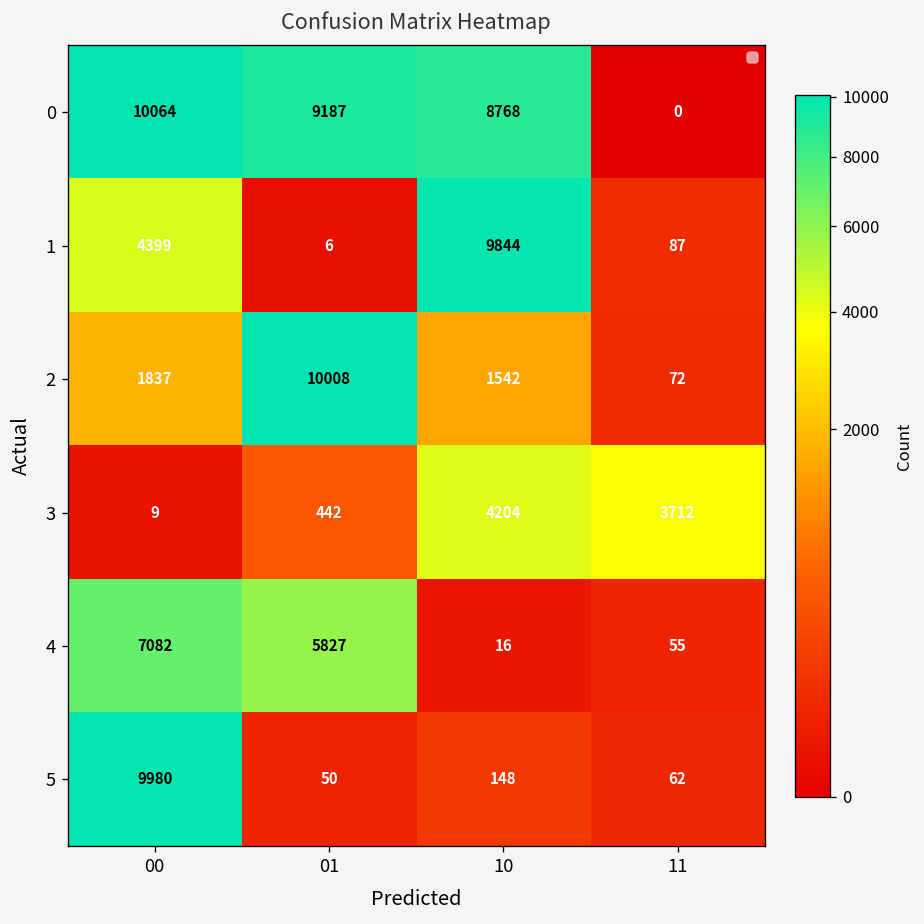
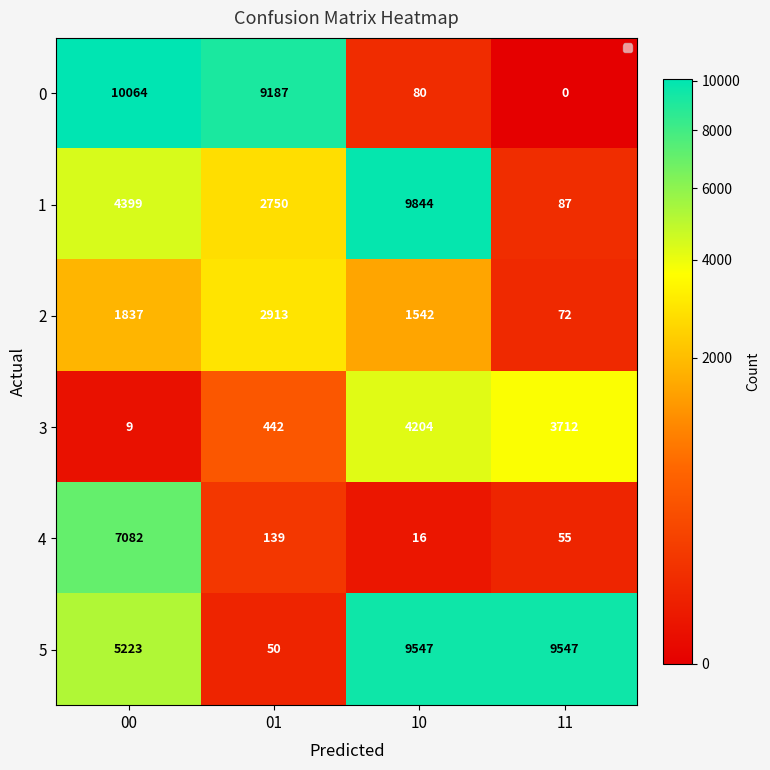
0, 10: 8768 -> 80
1, 01: 6 -> 2750
2, 01: 10008 -> 2913
4, 01: 5827 -> 139
5, 00: 9980 -> 5223
5, 10: 148 -> 9547
5, 11: 62 -> 9547
